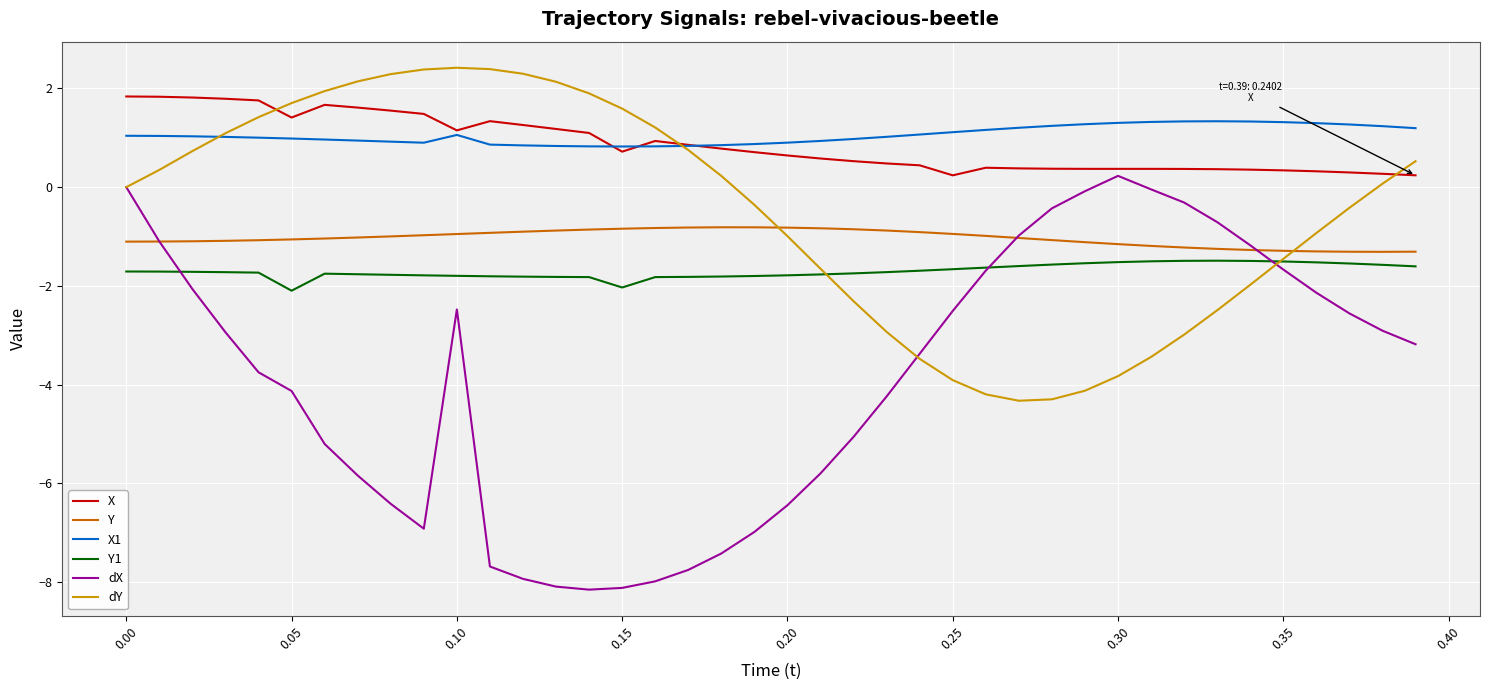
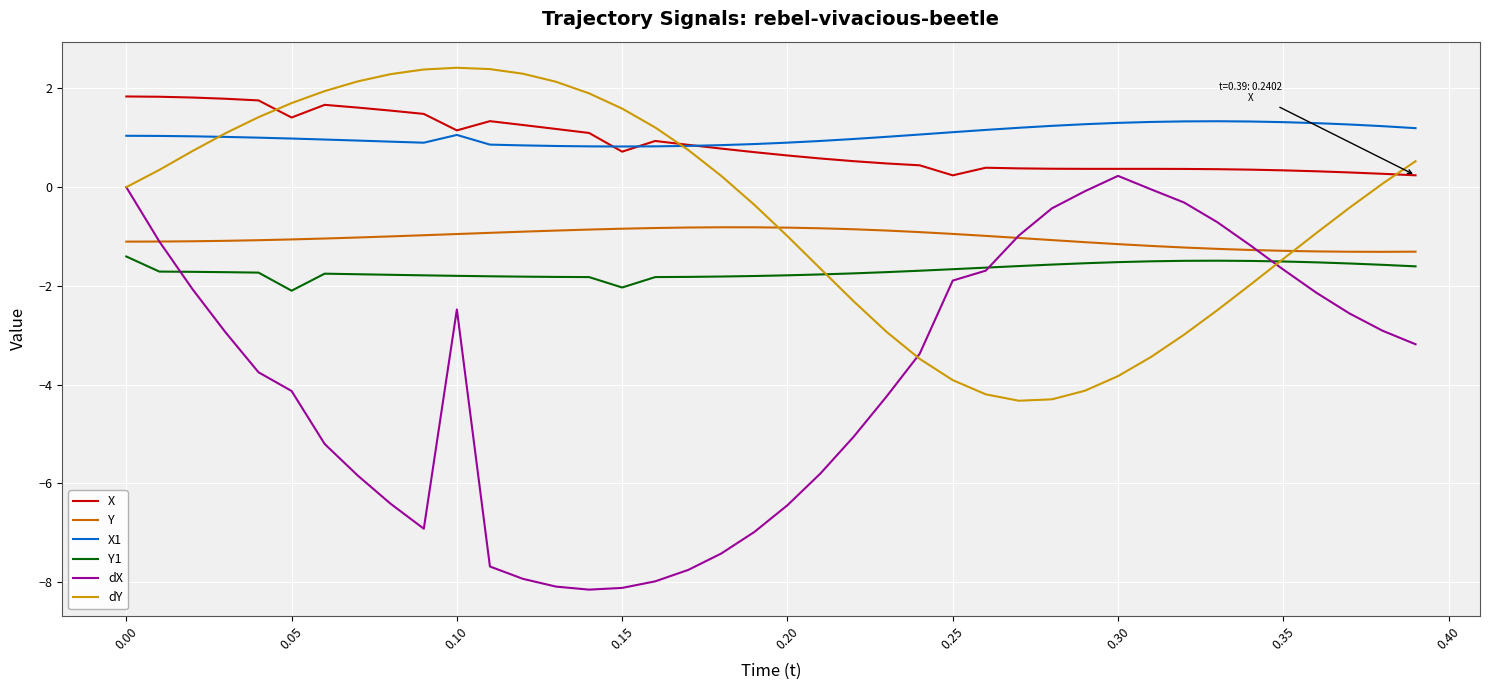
Y1, 0.00: -1.7 -> -1.4
dX, 0.25: -2.5 -> -1.9
